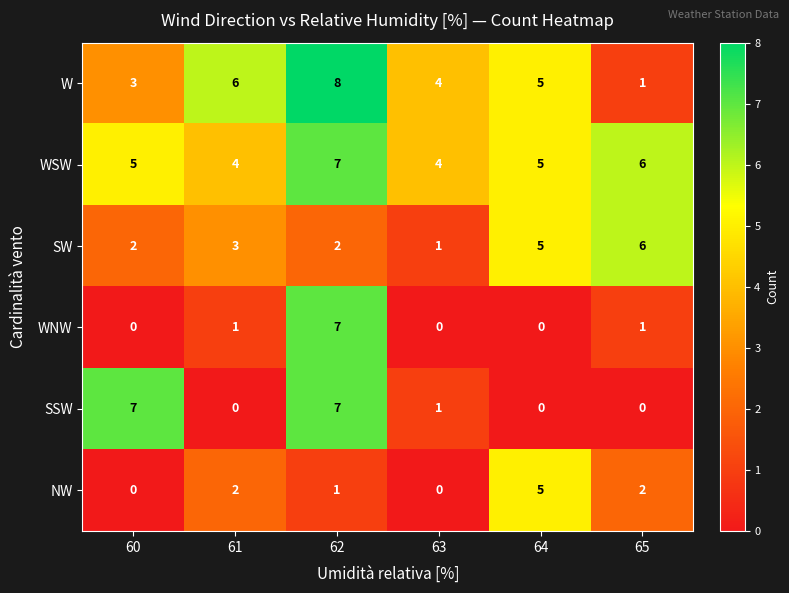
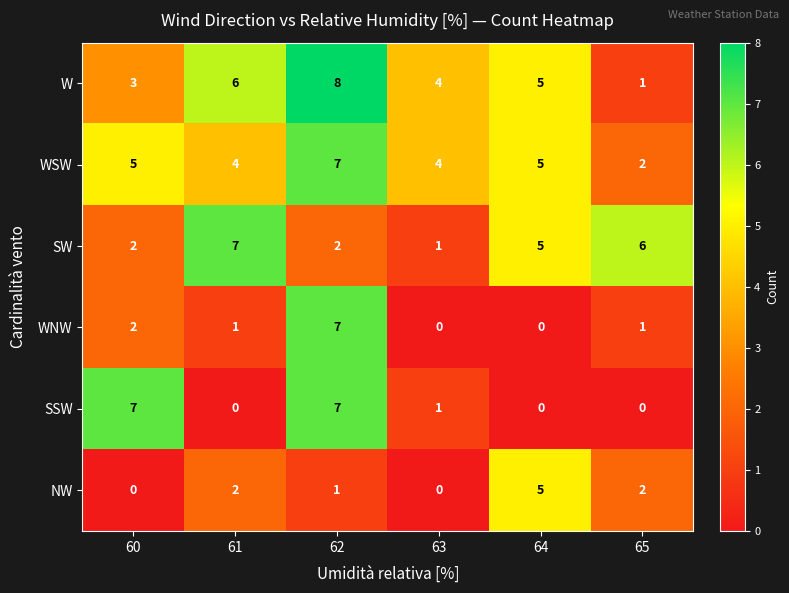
WSW, 65: 6 -> 2
SW, 61: 3 -> 7
WNW, 60: 0 -> 2
